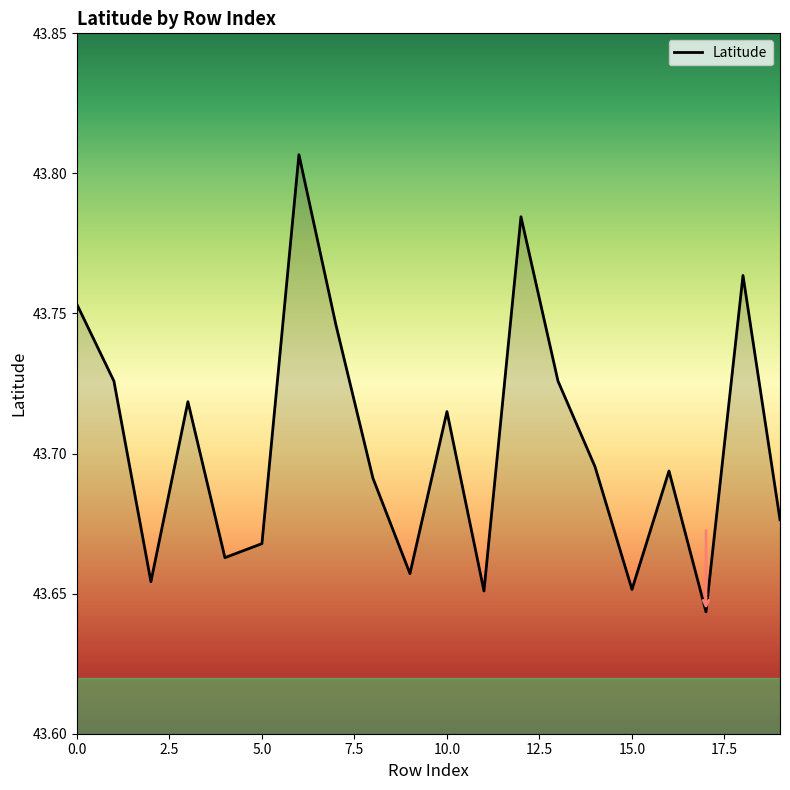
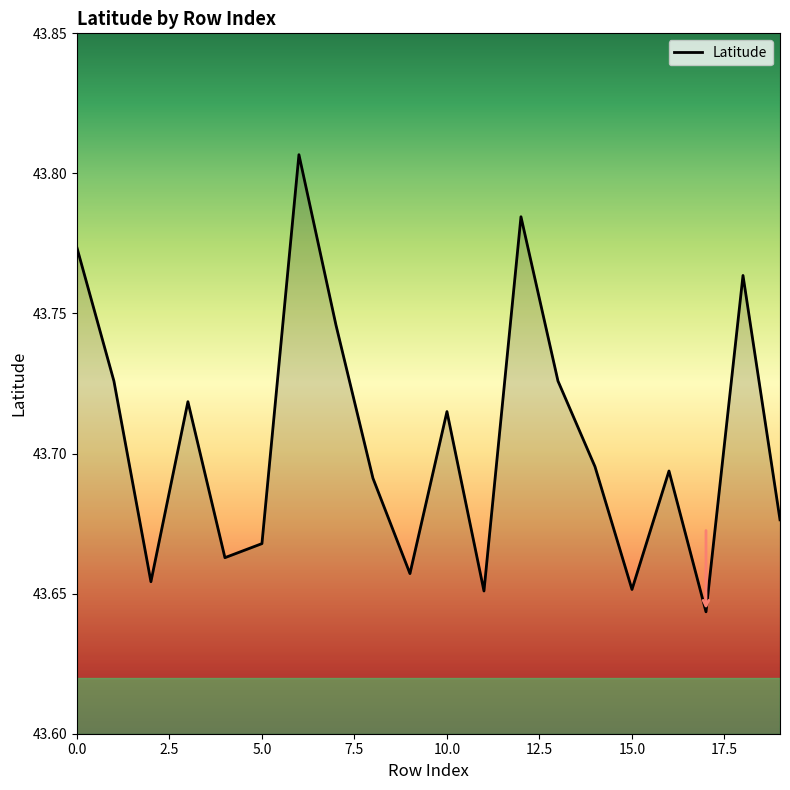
0.0: 43.753 -> 43.774
